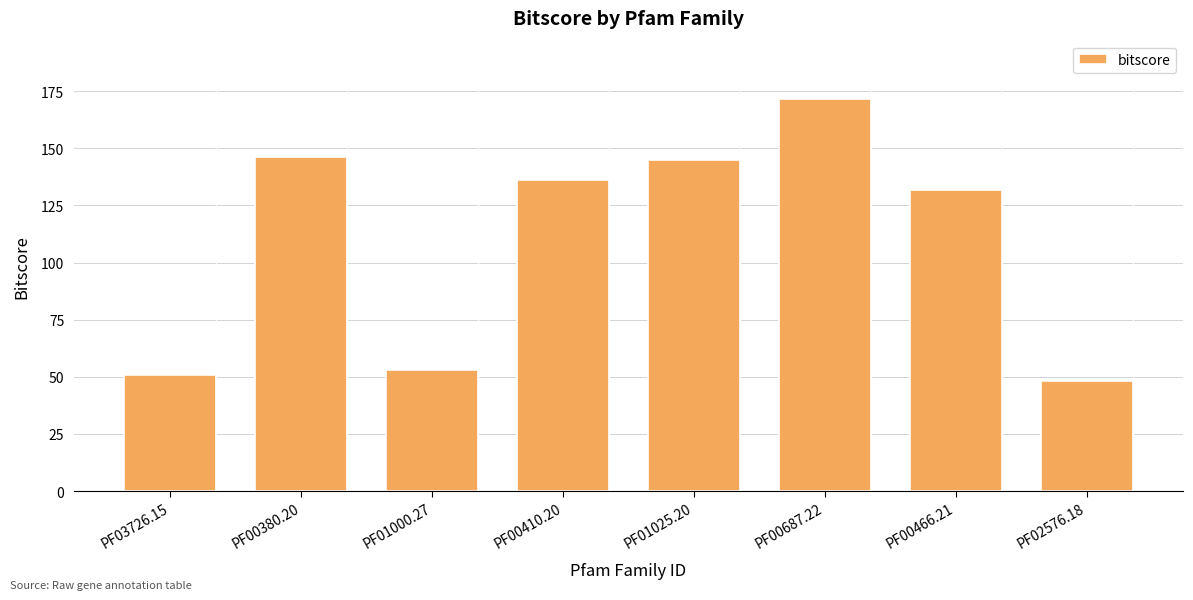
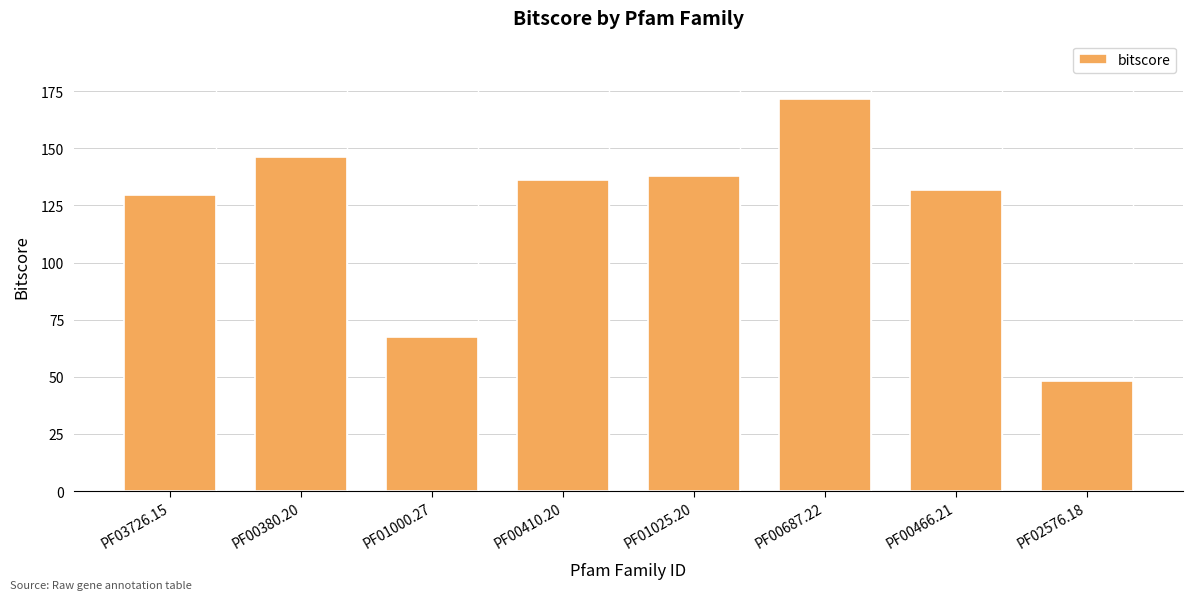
PF03726.15: 51 -> 130
PF01000.27: 53 -> 67
PF01025.20: 145 -> 138
